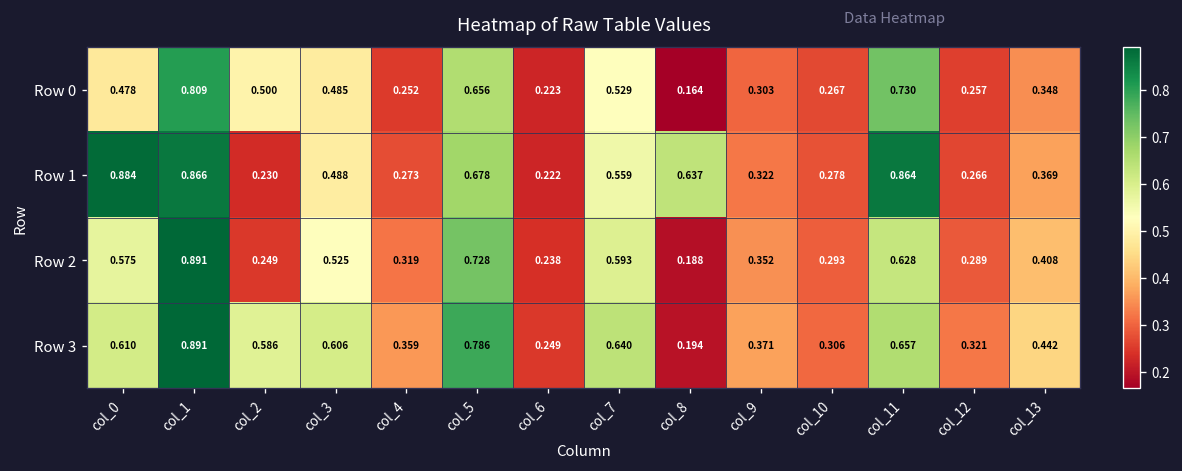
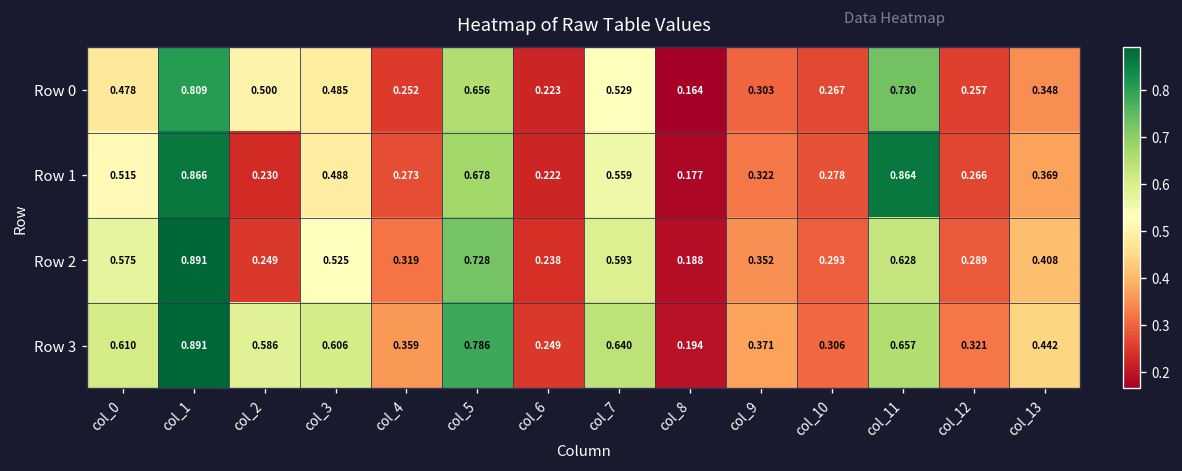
Row 1, col_0: 0.884 -> 0.515
Row 1, col_8: 0.637 -> 0.177
